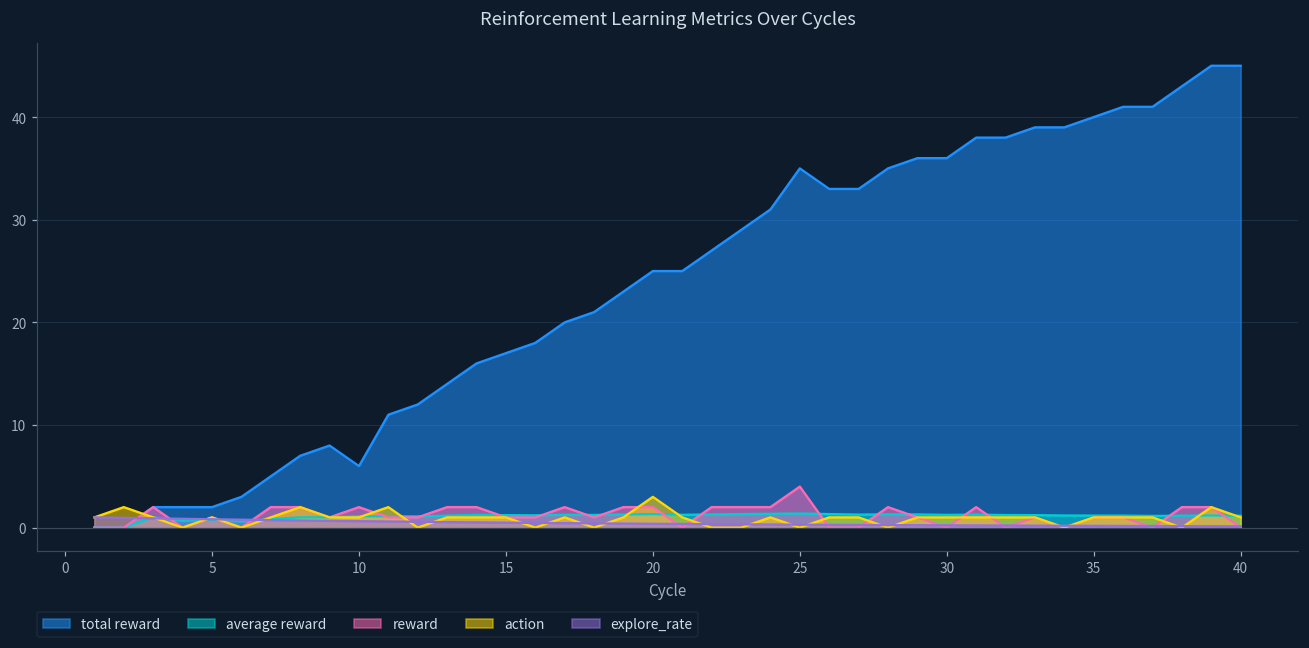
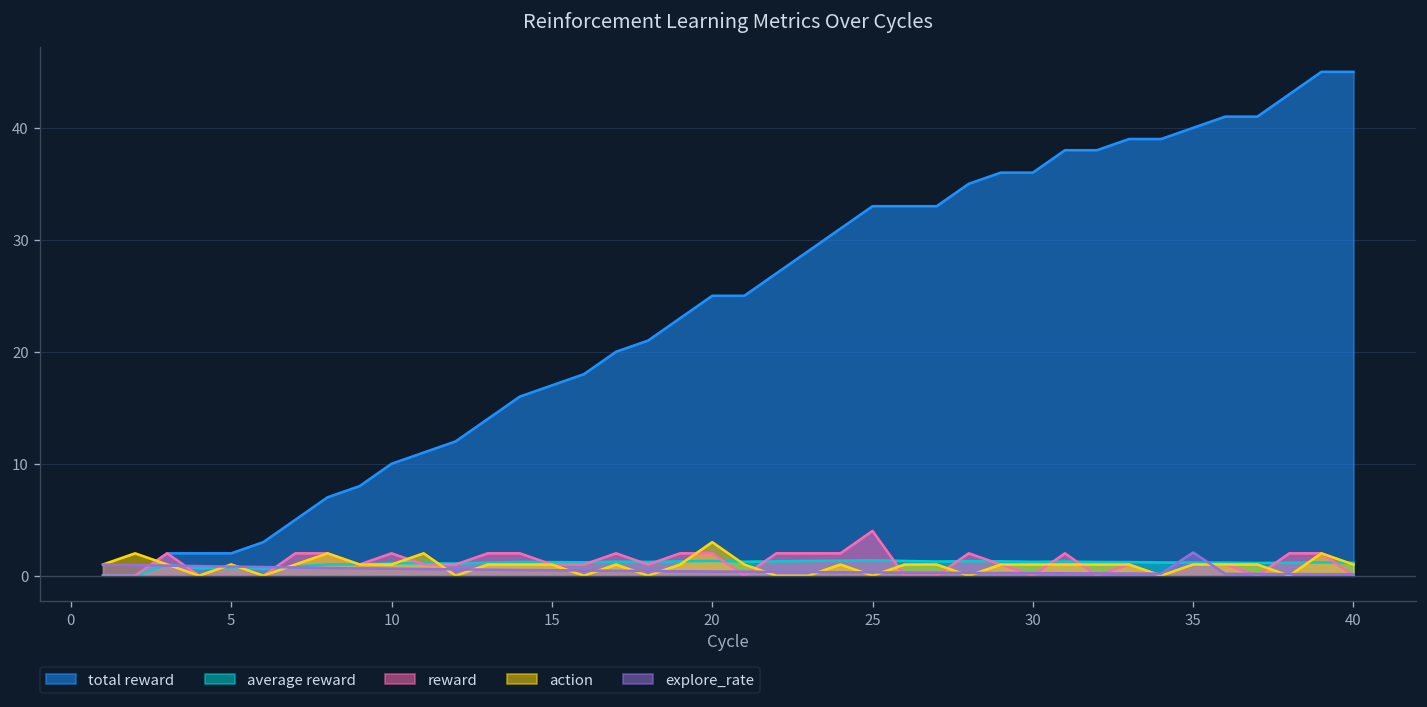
total reward, 10: 6 -> 10
total reward, 25: 35 -> 33
explore_rate, 35: 0 -> 2
